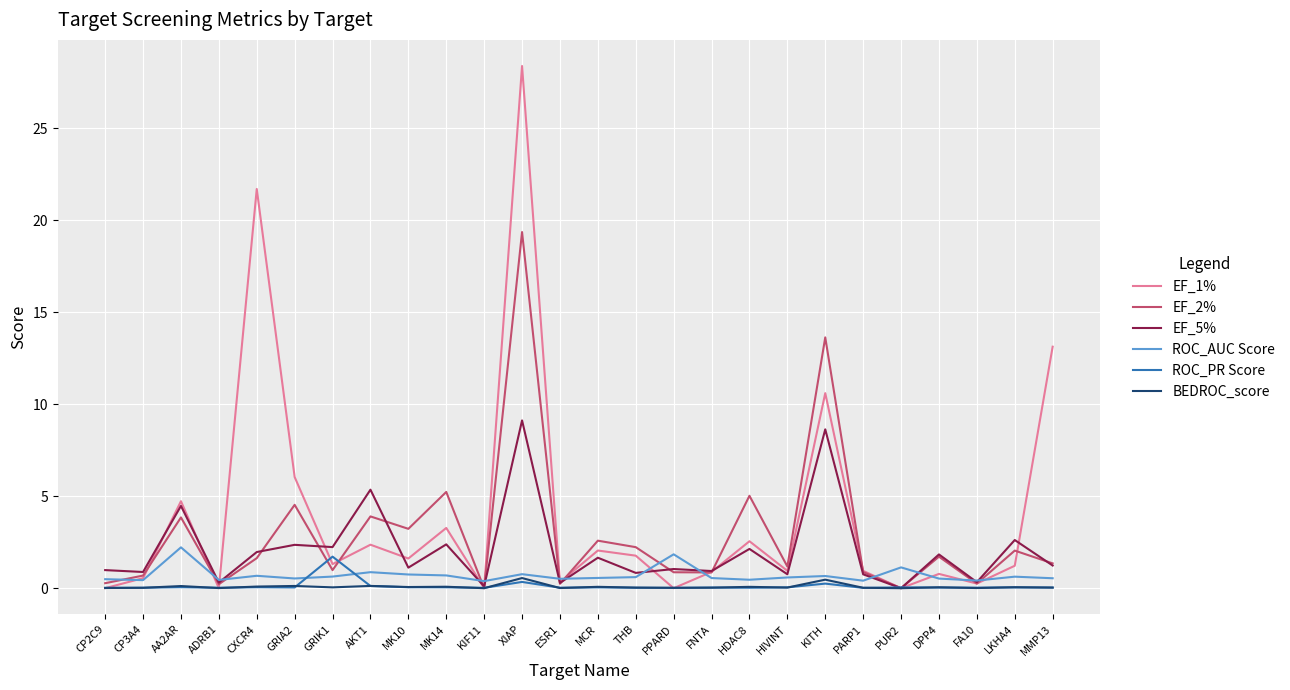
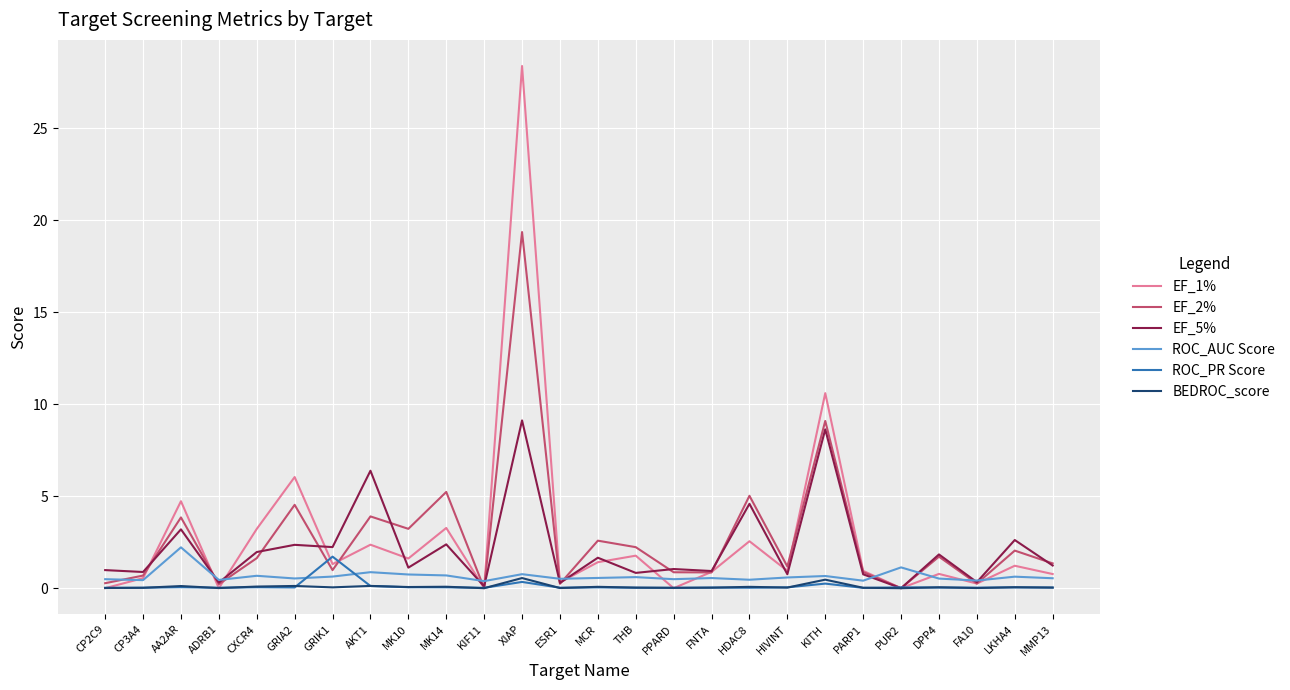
EF_5%, AA2AR: 4.5 -> 3.2
EF_1%, CXCR4: 21.7 -> 3.2
EF_5%, AKT1: 5.4 -> 6.4
EF_1%, MCR: 2.0 -> 1.4
ROC_AUC Score, PPARD: 1.8 -> 0.5
EF_5%, HDAC8: 2.1 -> 4.6
EF_2%, KITH: 13.6 -> 9.1
EF_1%, MMP13: 13.1 -> 0.8
